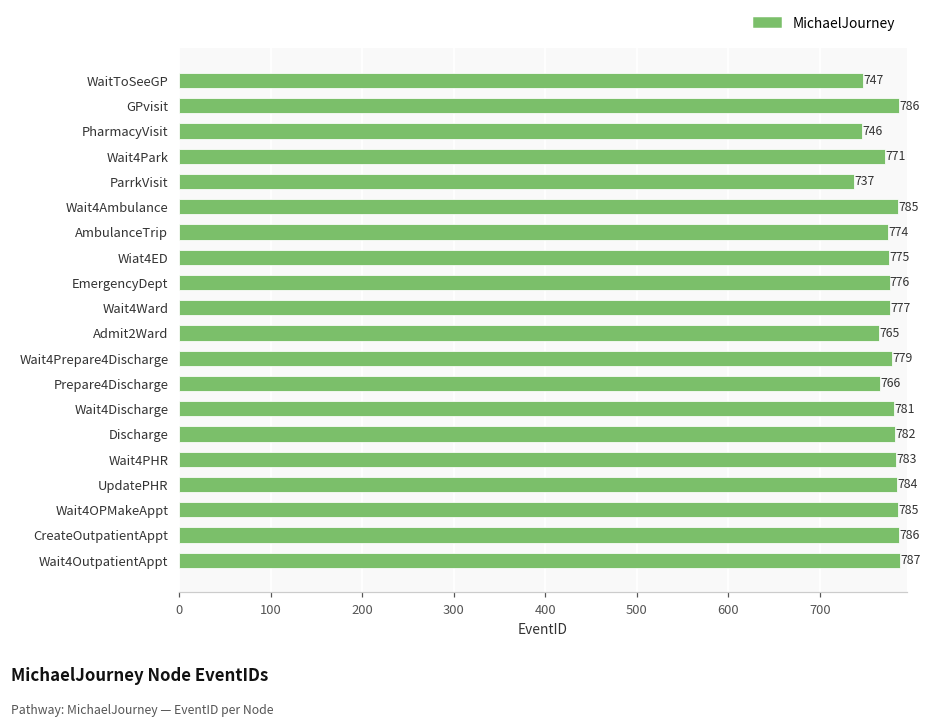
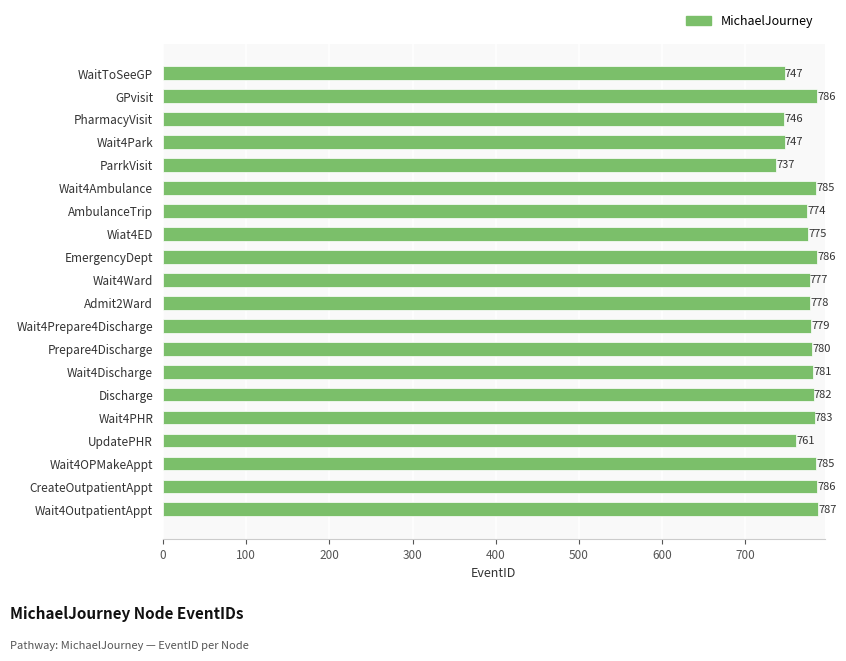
Wait4Park: 771 -> 747
EmergencyDept: 776 -> 786
Admit2Ward: 765 -> 778
Prepare4Discharge: 766 -> 780
UpdatePHR: 784 -> 761
